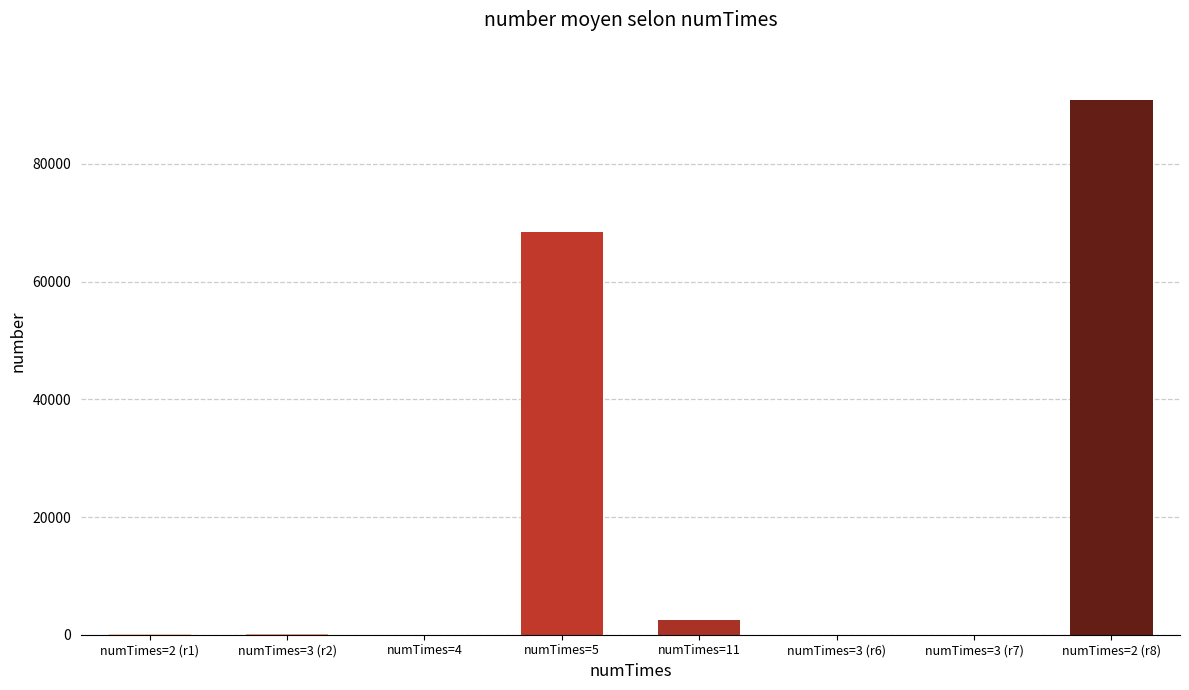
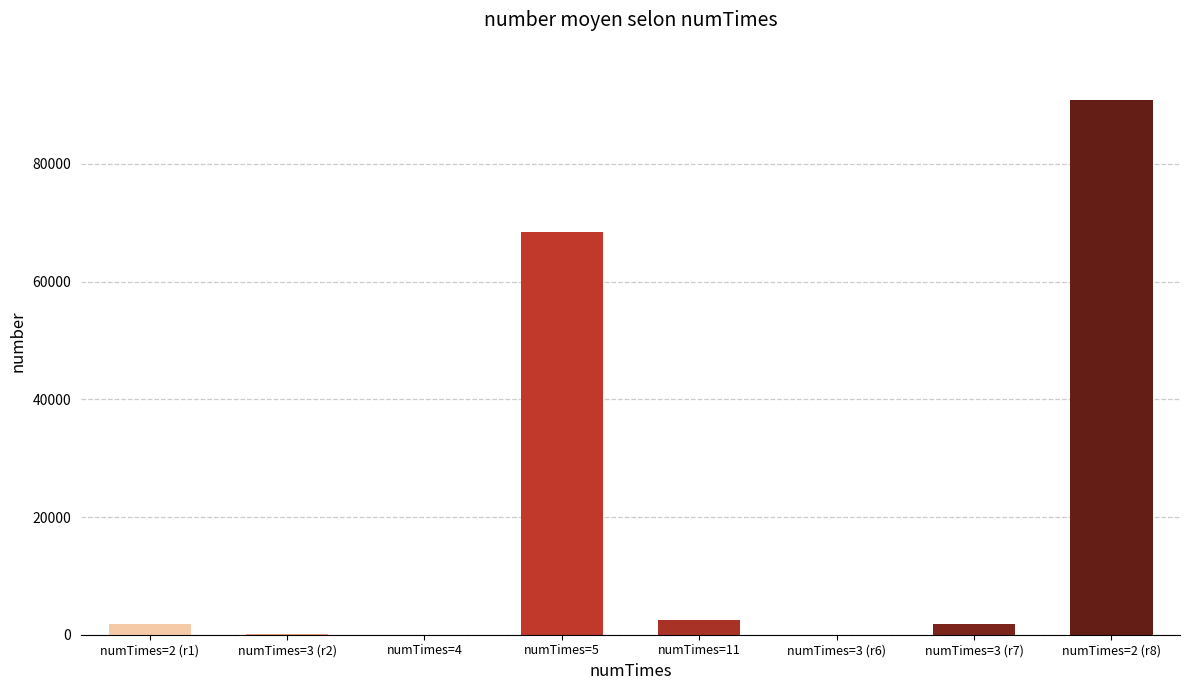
numTimes=2 (r1): 0 -> 2000
numTimes=3 (r7): 0 -> 2000
